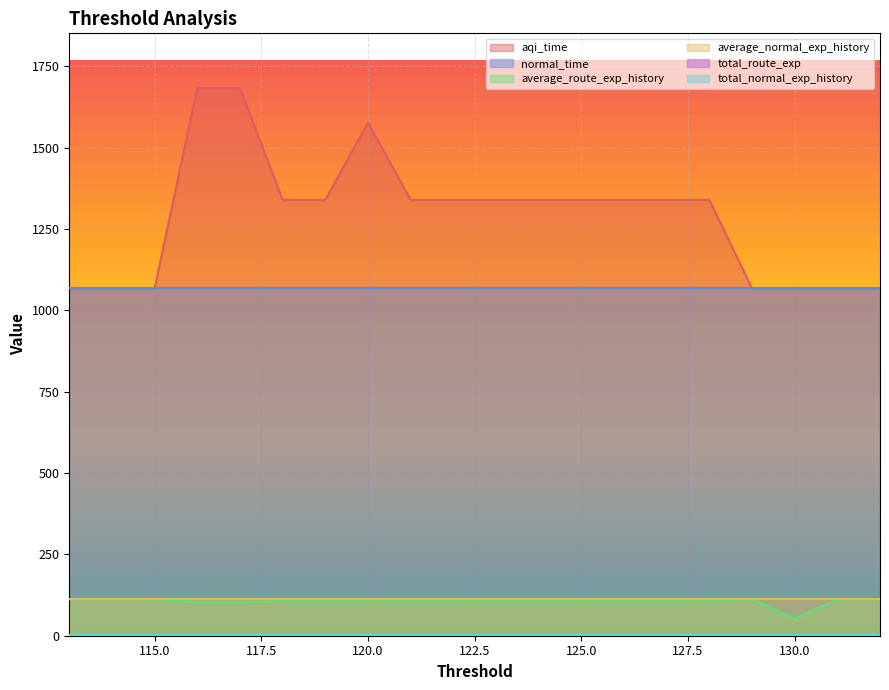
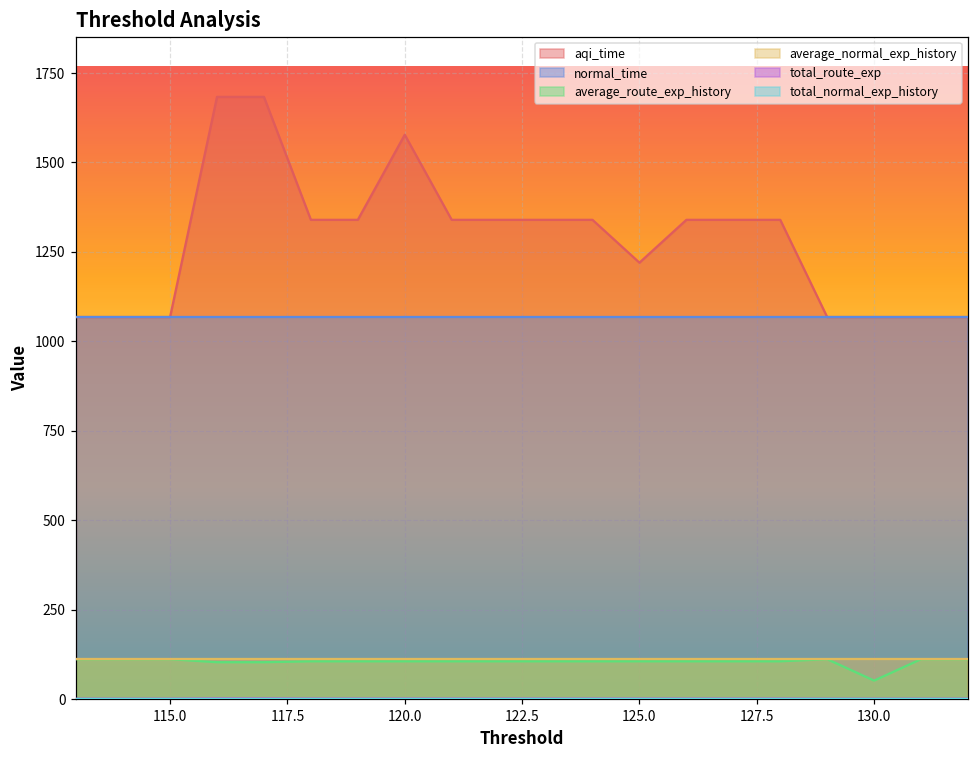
aqi_time, 125.0: 1340 -> 1220
